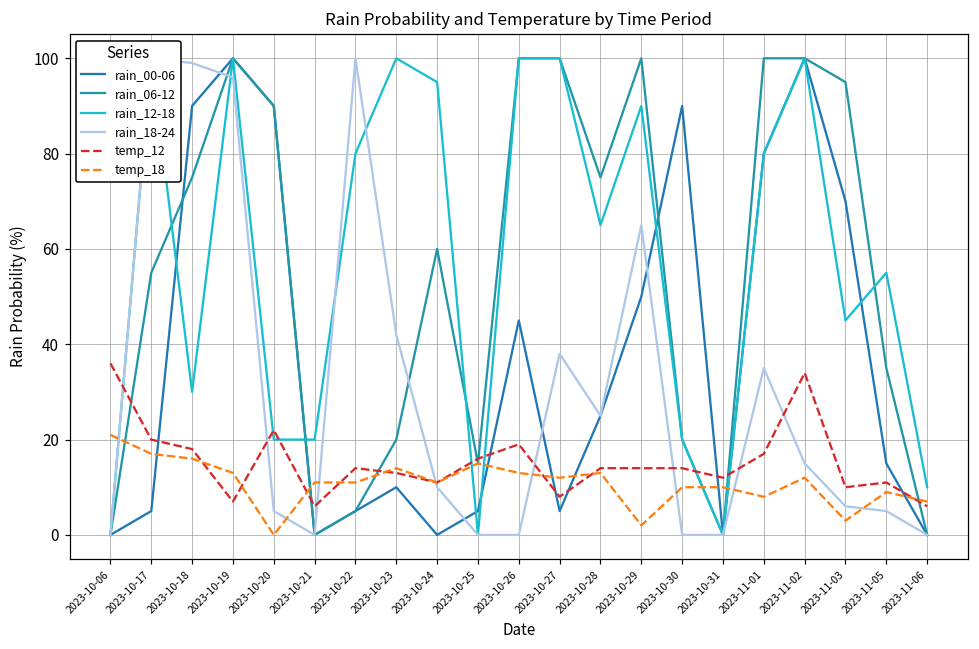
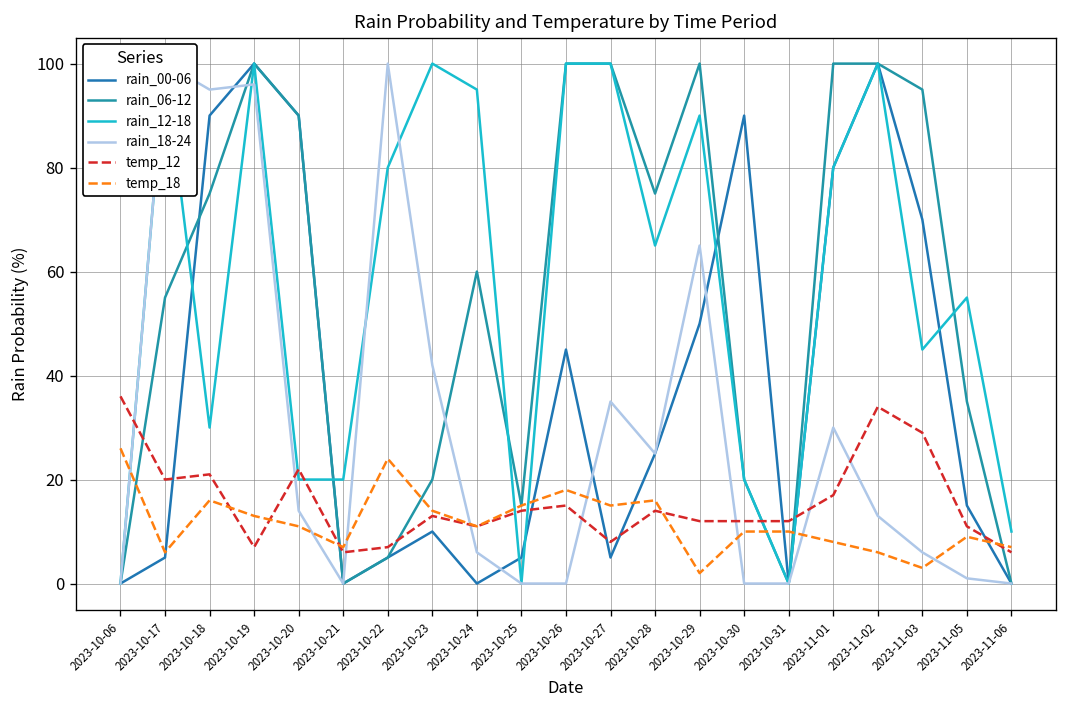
temp_18, 2023-10-06: 21 -> 26
temp_18, 2023-10-17: 17 -> 6
rain_18-24, 2023-10-18: 99 -> 95
temp_12, 2023-10-18: 18 -> 21
rain_18-24, 2023-10-20: 5 -> 14
temp_18, 2023-10-20: 0 -> 11
temp_18, 2023-10-21: 11 -> 7
temp_12, 2023-10-22: 14 -> 7
temp_18, 2023-10-22: 11 -> 24
rain_18-24, 2023-10-24: 10 -> 6
temp_12, 2023-10-25: 16 -> 14
temp_12, 2023-10-26: 19 -> 15
temp_18, 2023-10-26: 13 -> 18
rain_18-24, 2023-10-27: 38 -> 35
temp_18, 2023-10-27: 12 -> 15
temp_18, 2023-10-28: 13 -> 16
temp_12, 2023-10-29: 14 -> 12
temp_12, 2023-10-30: 14 -> 12
rain_18-24, 2023-11-01: 35 -> 30
rain_18-24, 2023-11-02: 15 -> 13
temp_18, 2023-11-02: 12 -> 6
temp_12, 2023-11-03: 10 -> 29
rain_18-24, 2023-11-05: 5 -> 1
